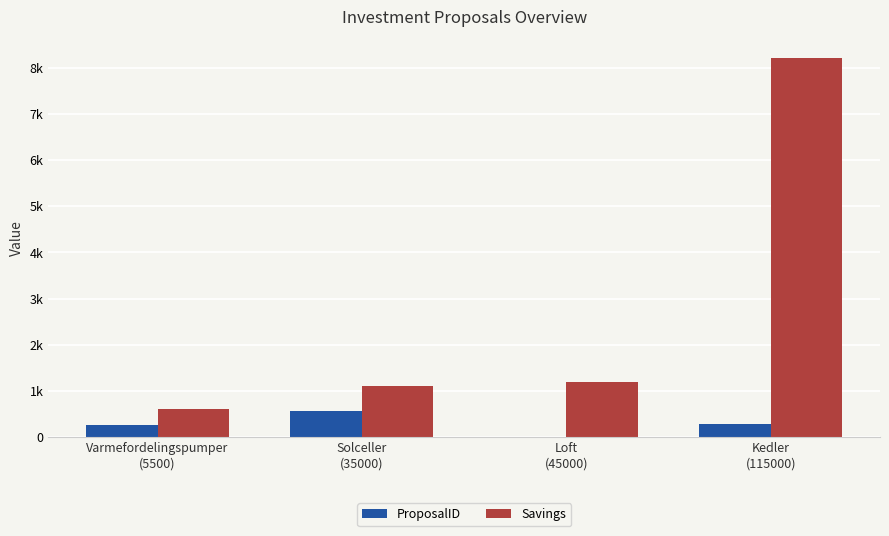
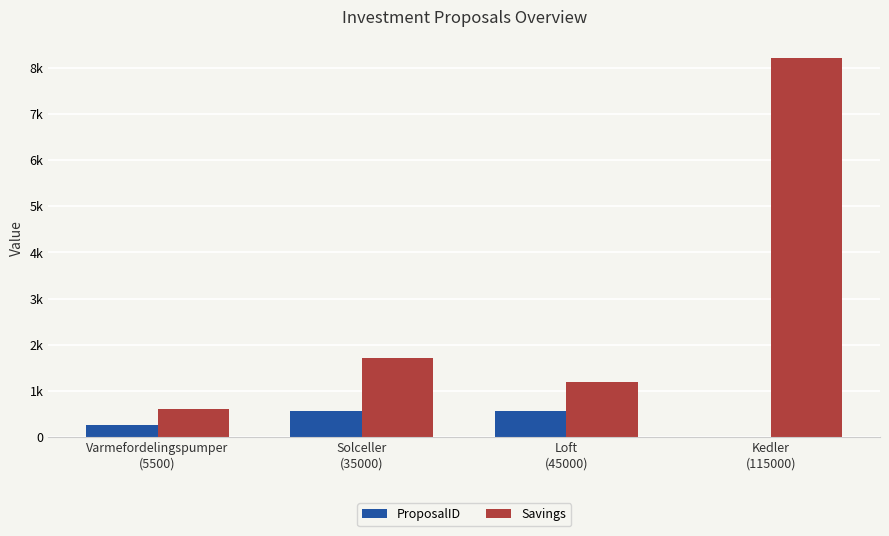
Savings, Solceller (35000): 1100 -> 1700
ProposalID, Loft (45000): 0 -> 600
ProposalID, Kedler (115000): 300 -> 0
